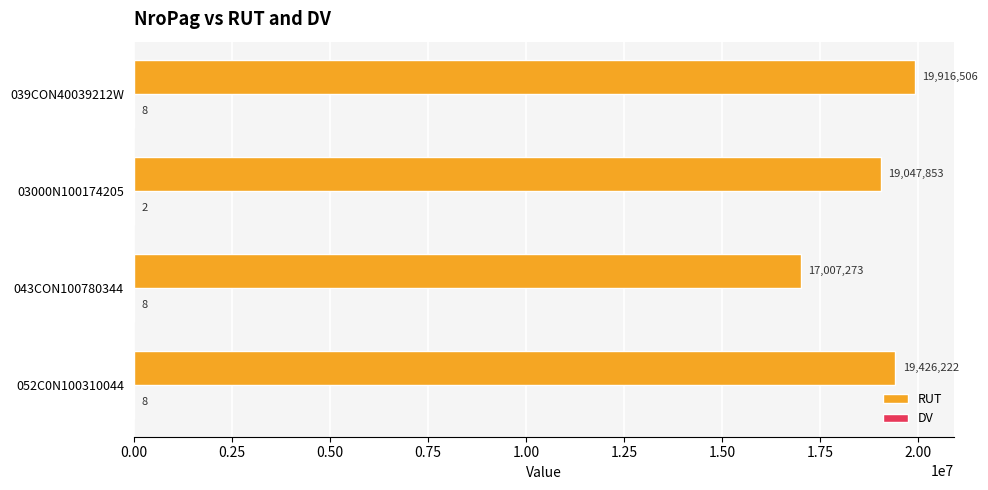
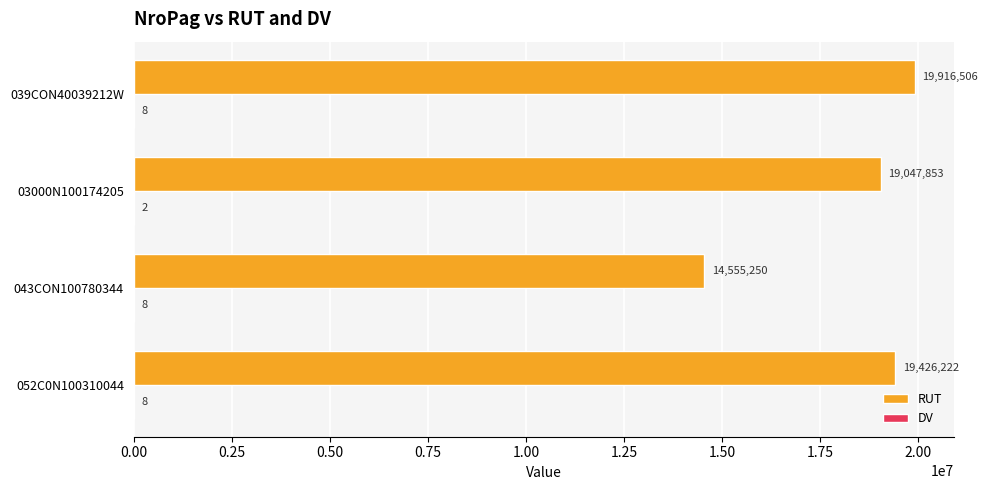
RUT, 043CON100780344: 17,007,273 -> 14,555,250
